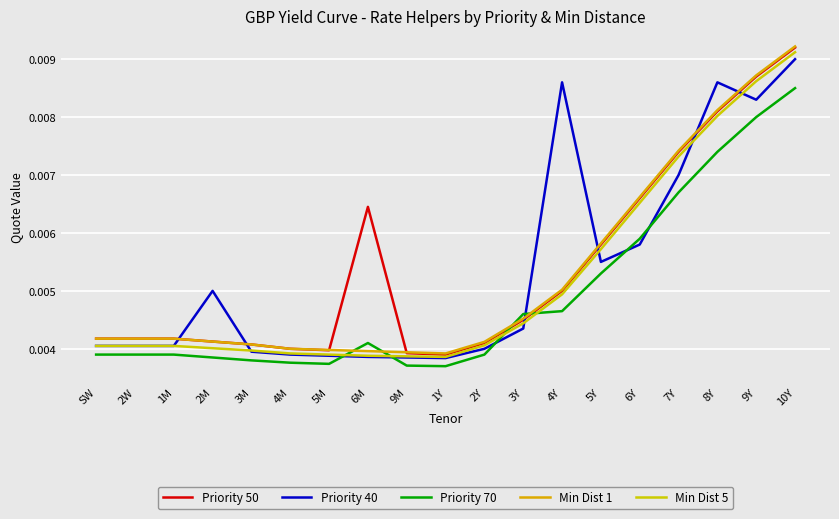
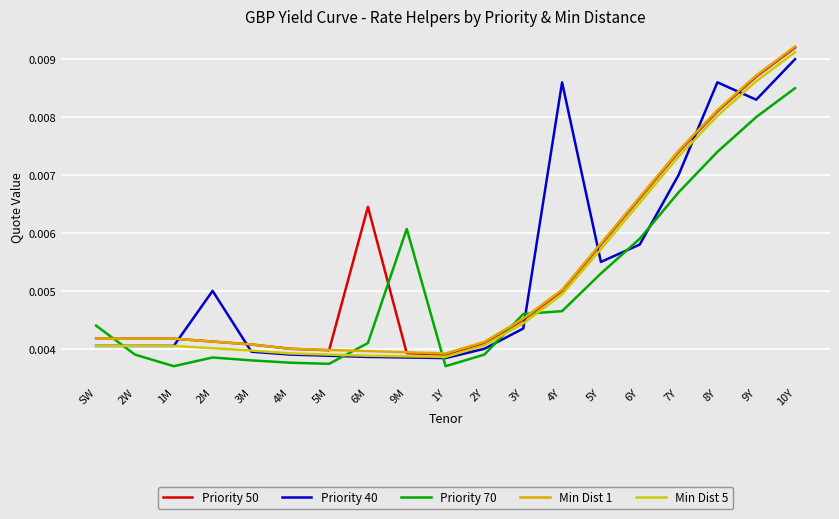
Priority 70, SW: 0.0039 -> 0.0044
Priority 70, 1M: 0.0039 -> 0.0037
Priority 70, 9M: 0.0037 -> 0.0061
